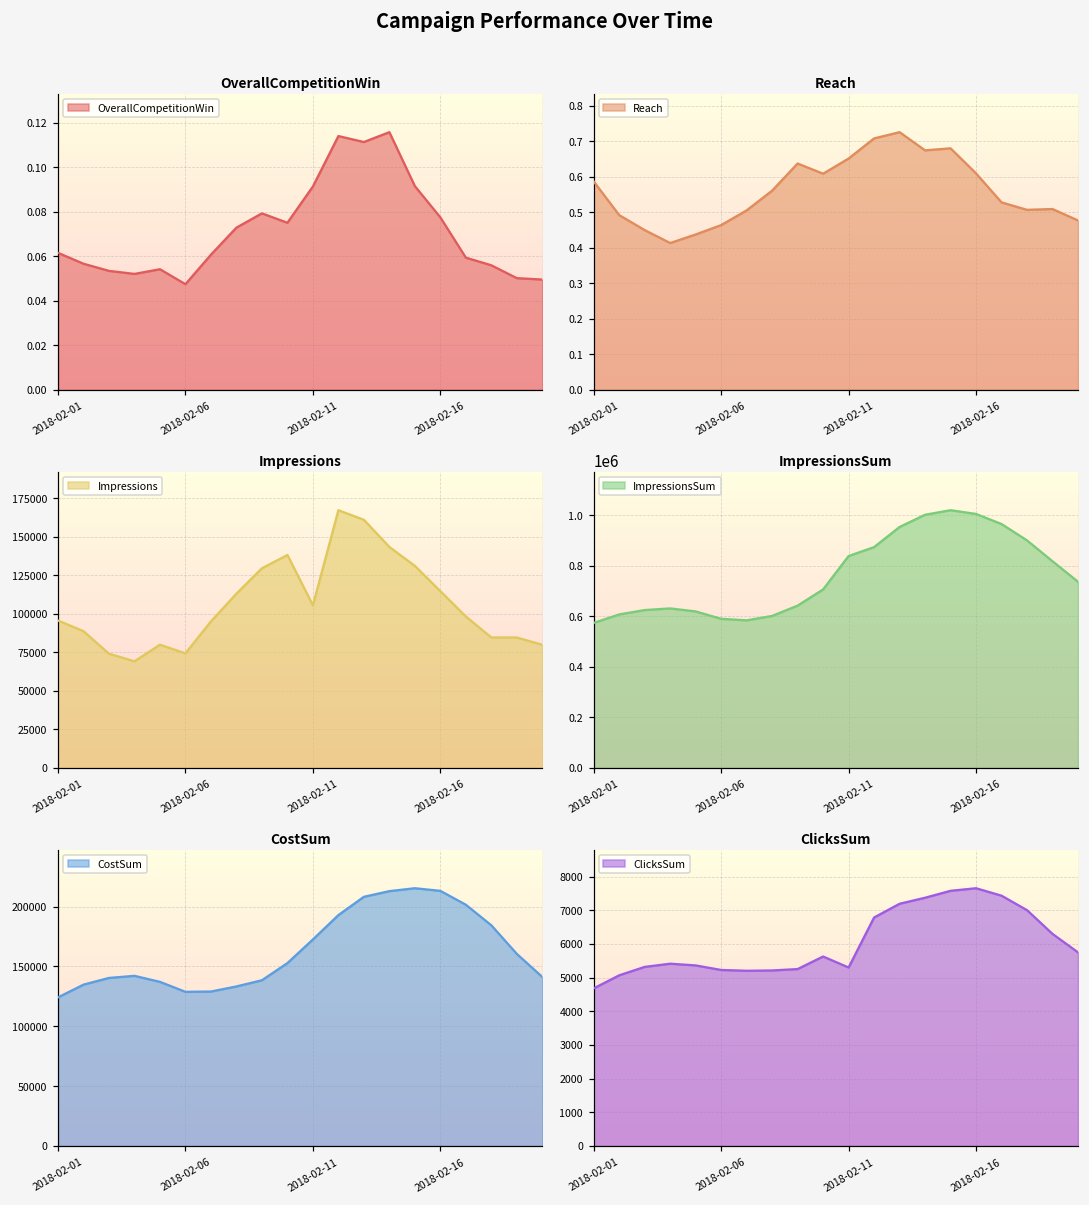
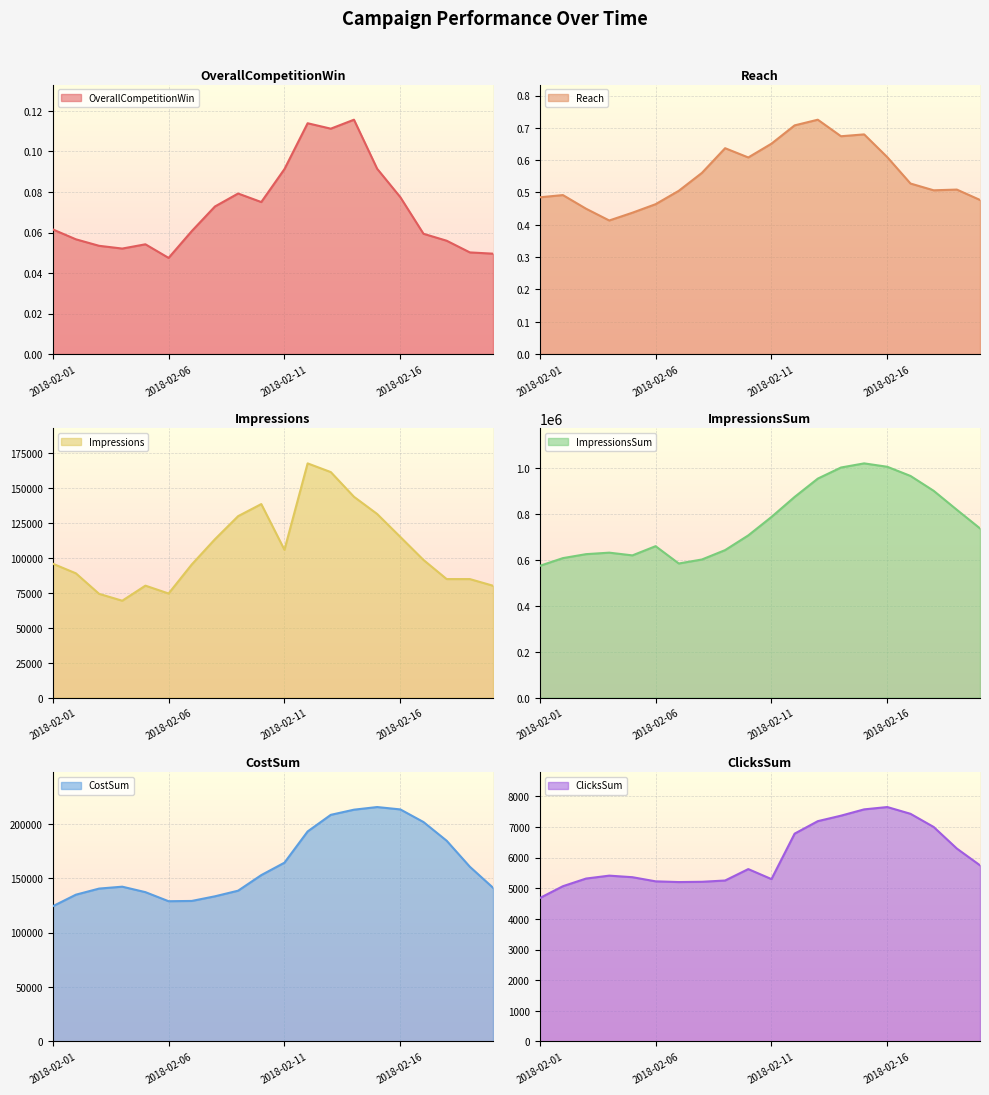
Reach, 2018-02-01: 0.59 -> 0.49
ImpressionsSum, 2018-02-06: 590000 -> 660000
ImpressionsSum, 2018-02-11: 840000 -> 790000
CostSum, 2018-02-11: 173000 -> 164000
